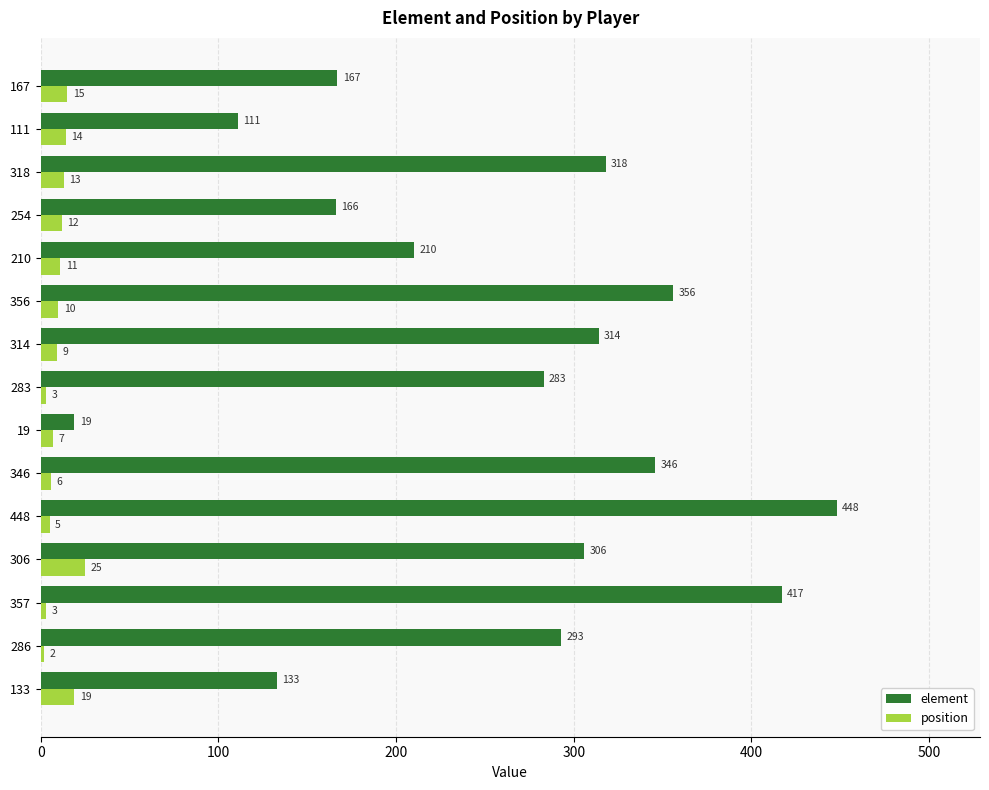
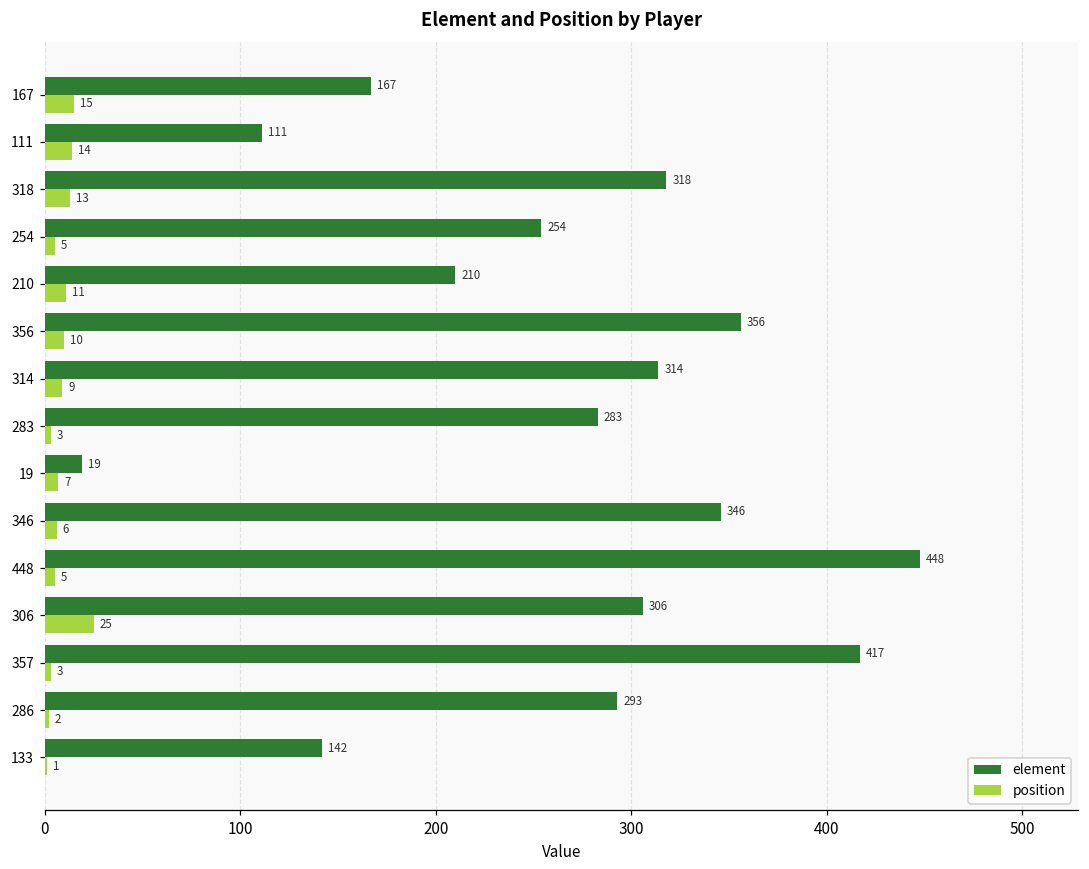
element, 254: 166 -> 254
position, 254: 12 -> 5
element, 133: 133 -> 142
position, 133: 19 -> 1
